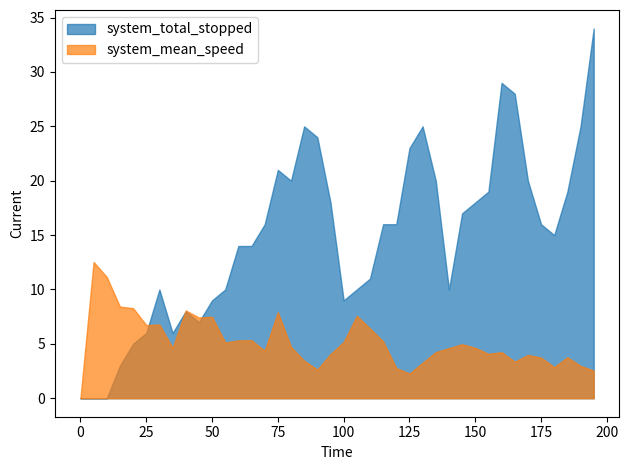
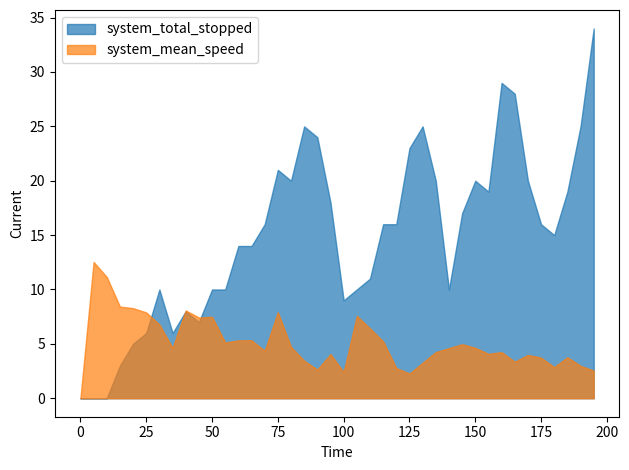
system_mean_speed, 25: 6.7 -> 7.9
system_total_stopped, 50: 9 -> 10
system_mean_speed, 100: 5.2 -> 2.4
system_total_stopped, 150: 18 -> 20
